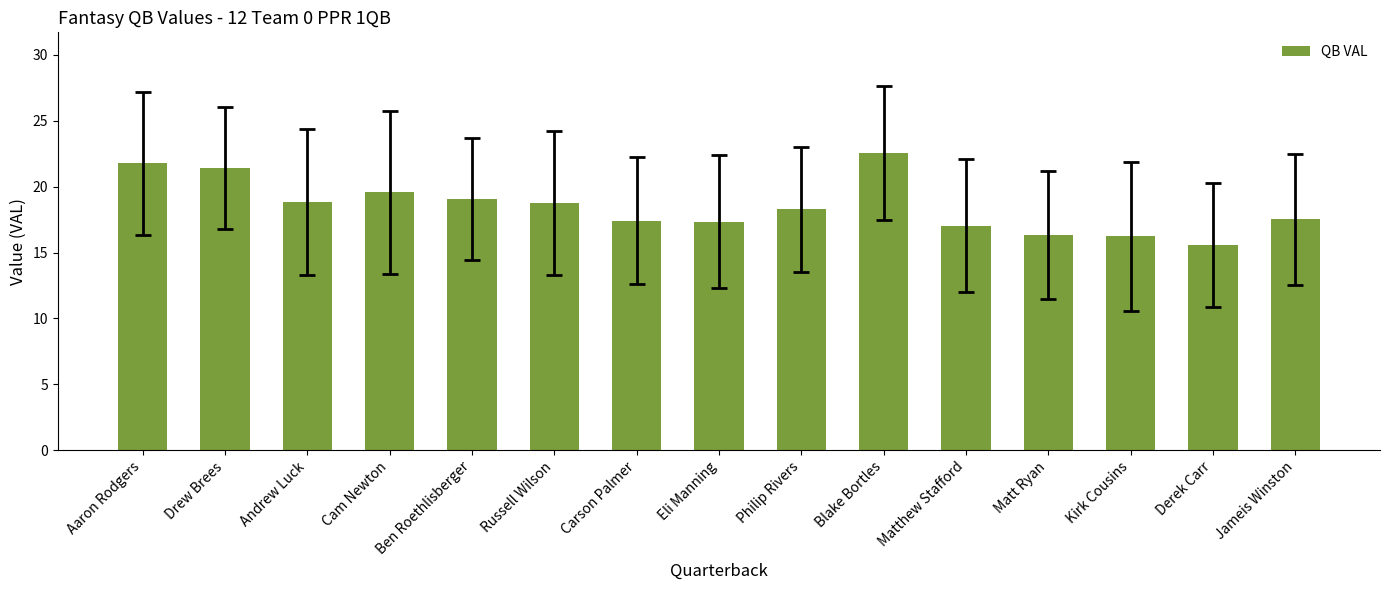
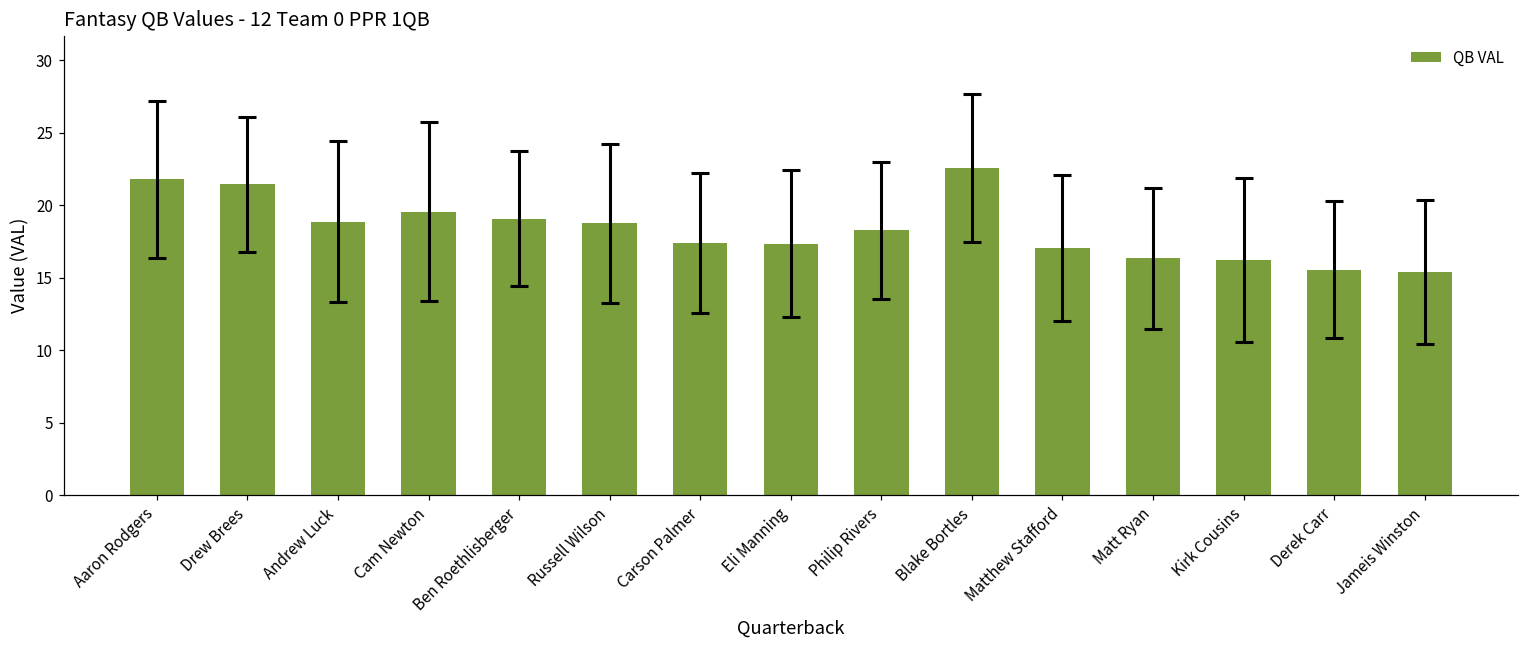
QB VAL, Jameis Winston: 17.5 -> 15.4
